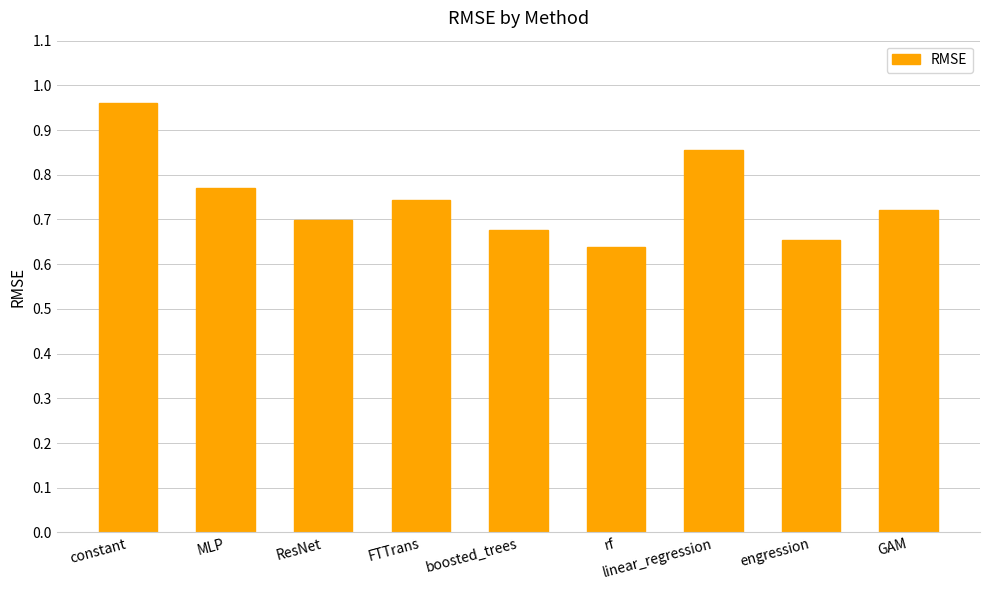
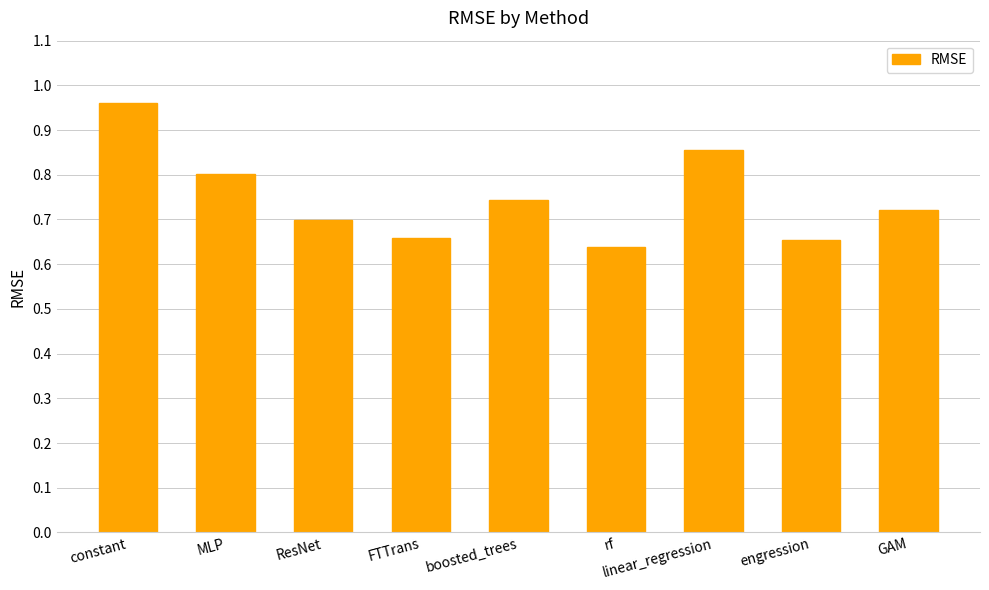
MLP: 0.77 -> 0.80
FTTrans: 0.74 -> 0.66
boosted_trees: 0.68 -> 0.74
